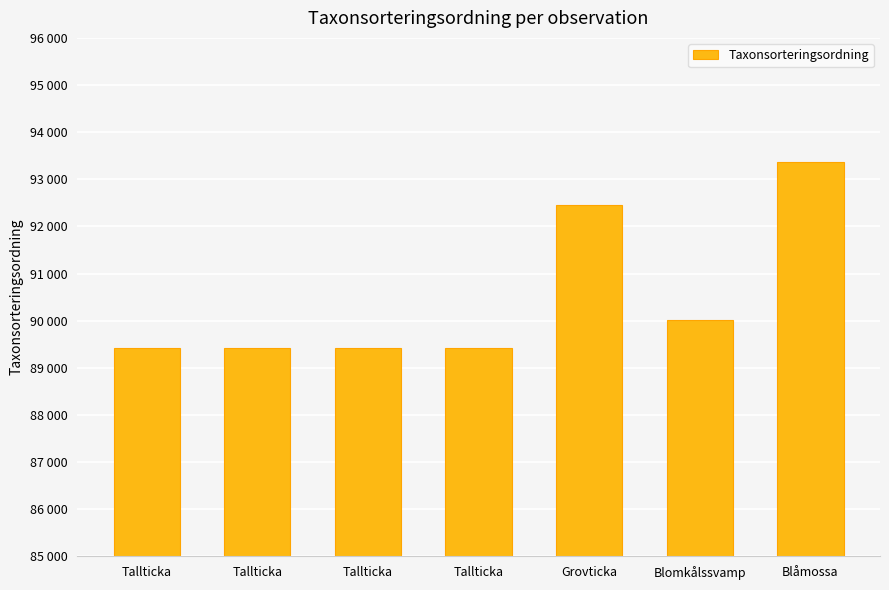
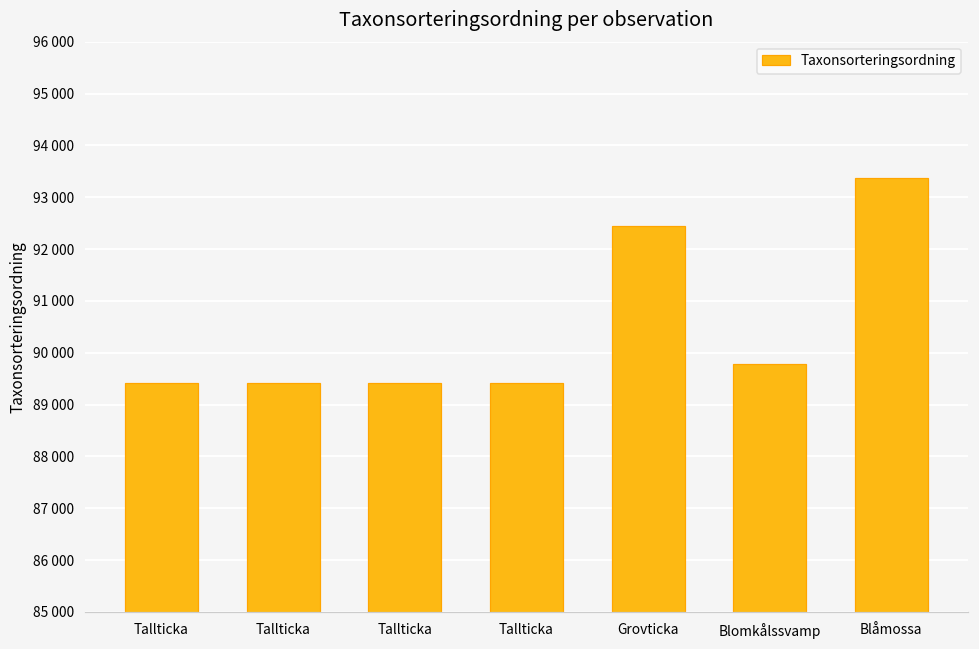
Blomkålssvamp: 90000 -> 89800
